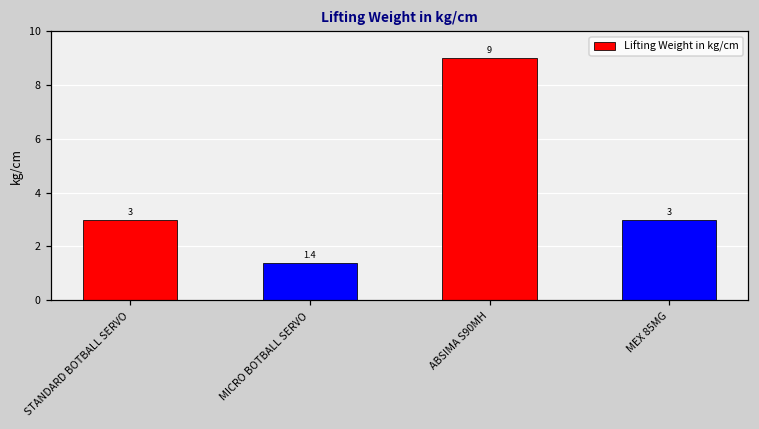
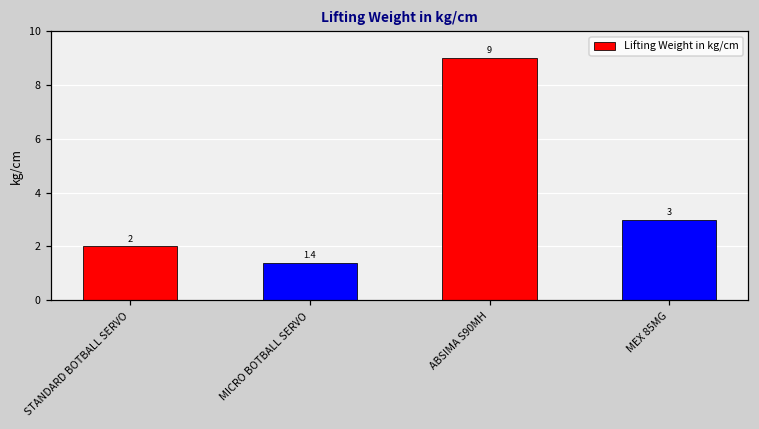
STANDARD BOTBALL SERVO: 3 -> 2
